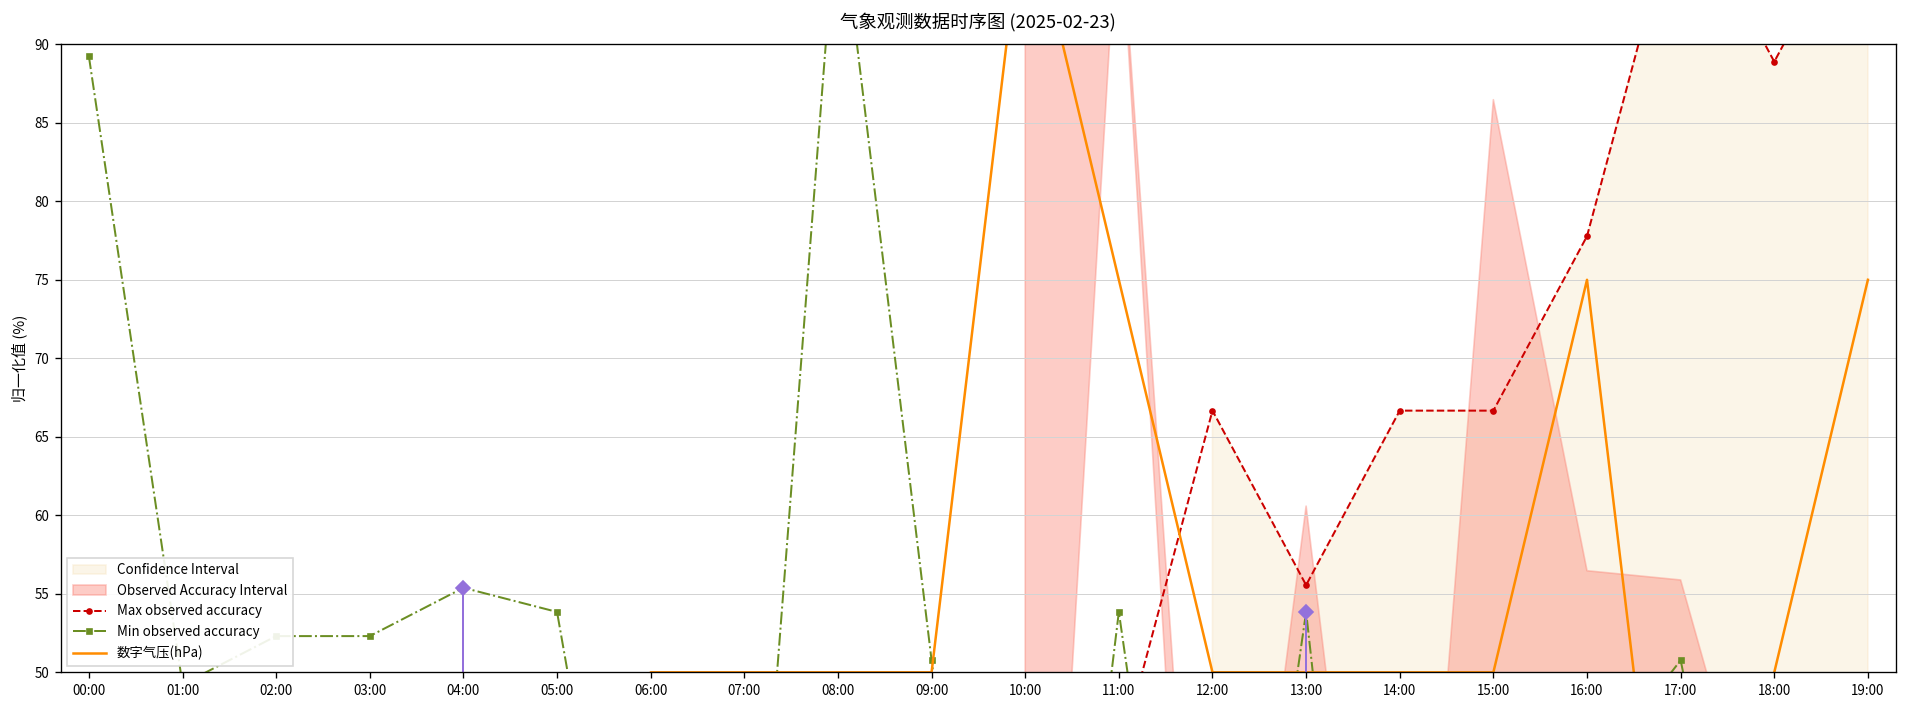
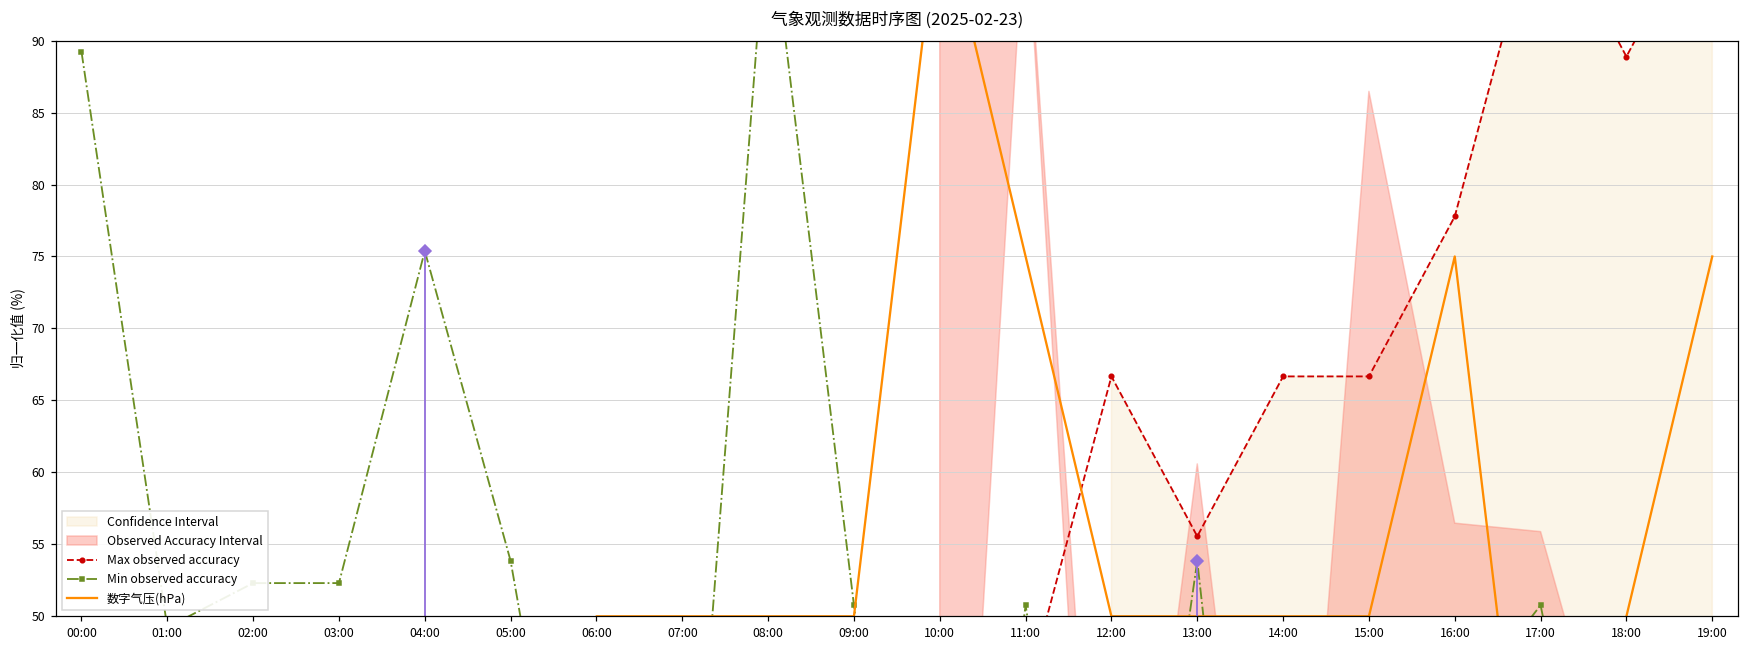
Min observed accuracy, 04:00: 55.4 -> 75.4
Min observed accuracy, 11:00: 53.8 -> 50.8
